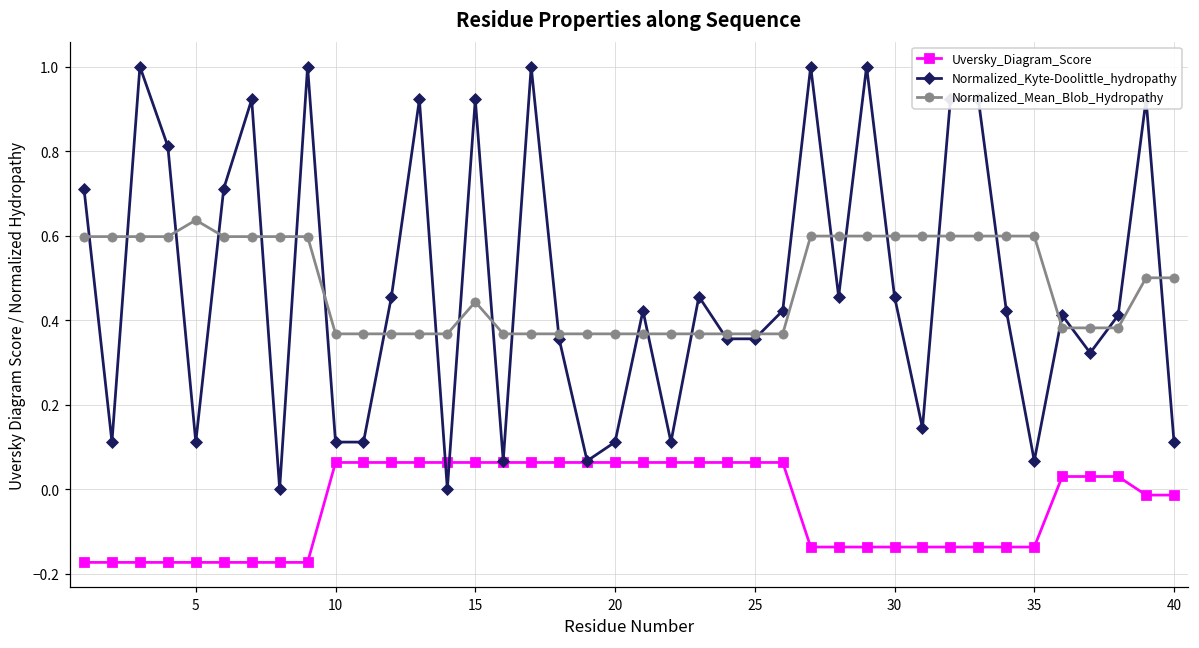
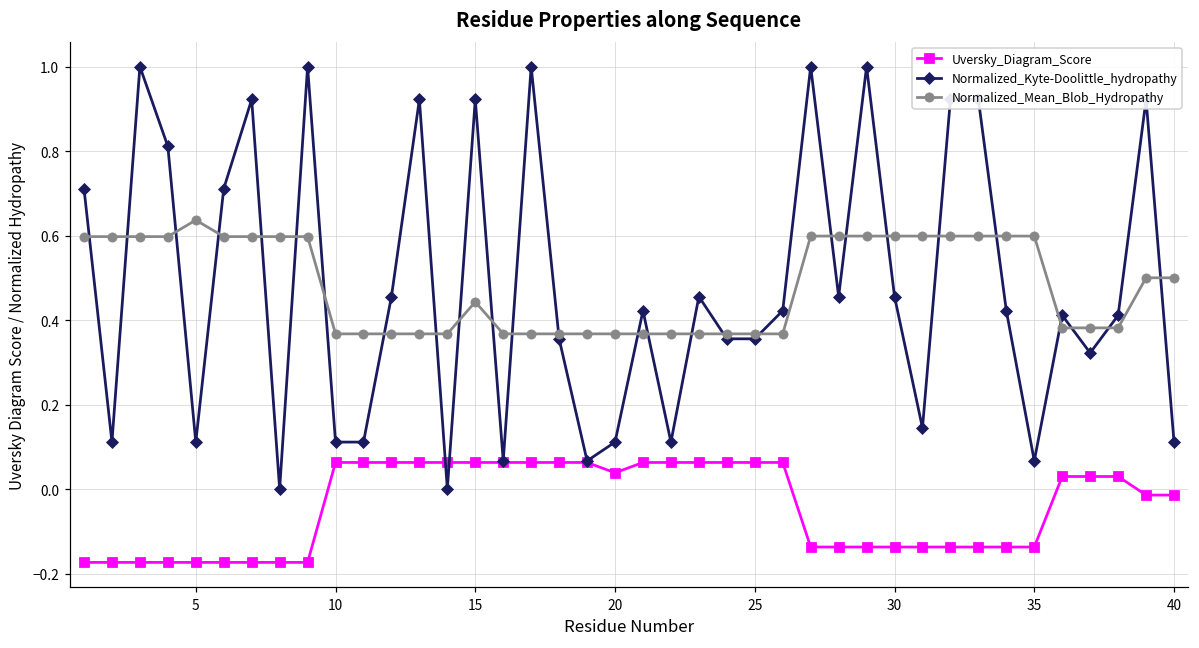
Uversky_Diagram_Score, 20: 0.06 -> 0.04
